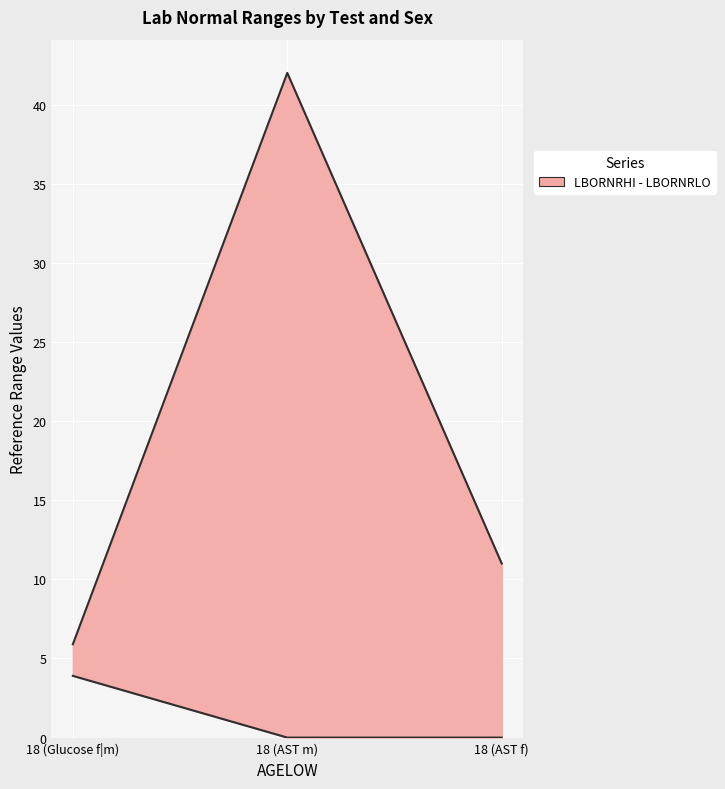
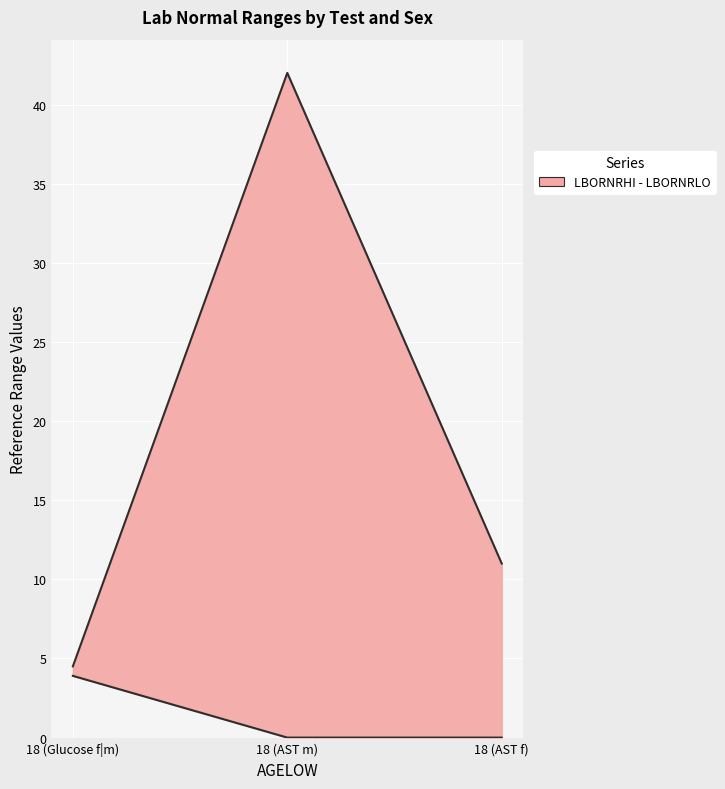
LBORNRHI - LBORNRLO, 18 (Glucose f|m): 5.9 -> 4.5
